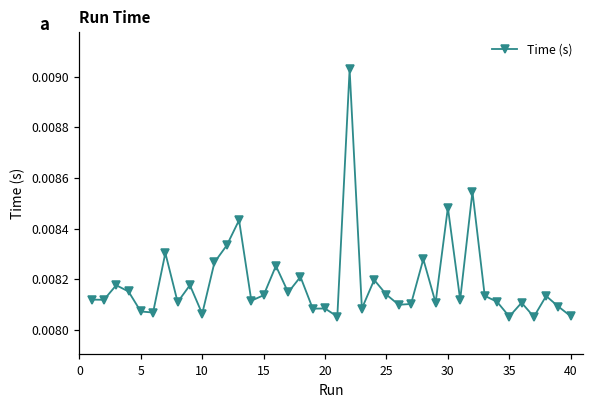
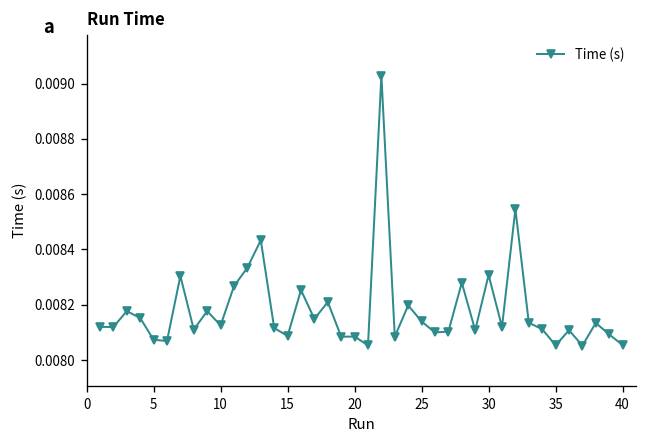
10: 0.00806 -> 0.00813
15: 0.00814 -> 0.00809
30: 0.00848 -> 0.00831
